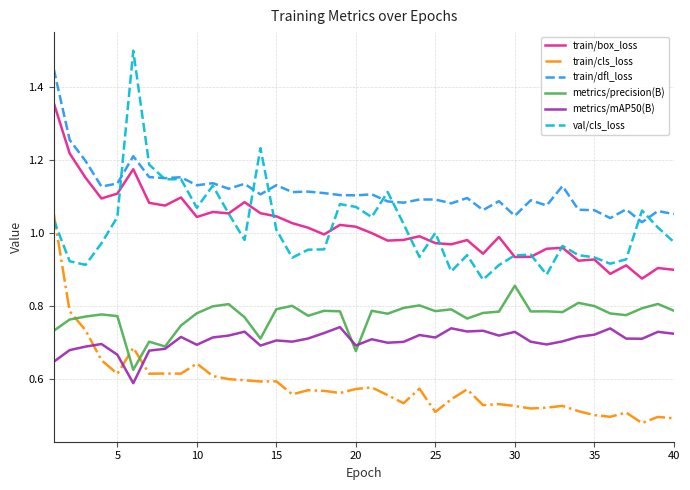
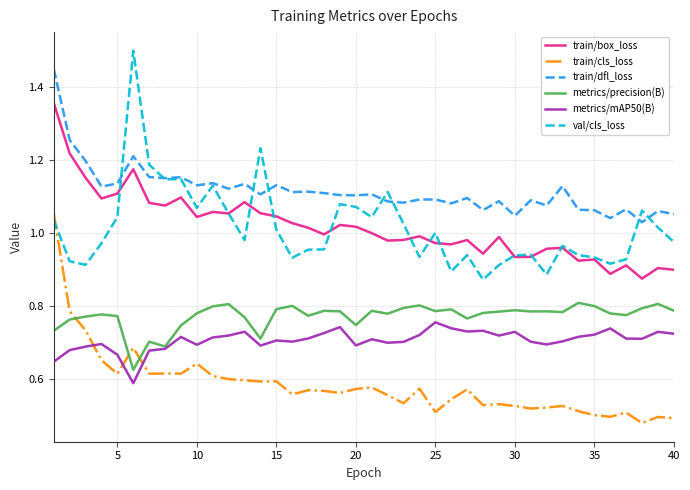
metrics/precision(B), 20: 0.68 -> 0.75
metrics/mAP50(B), 25: 0.71 -> 0.76
metrics/precision(B), 30: 0.86 -> 0.79
